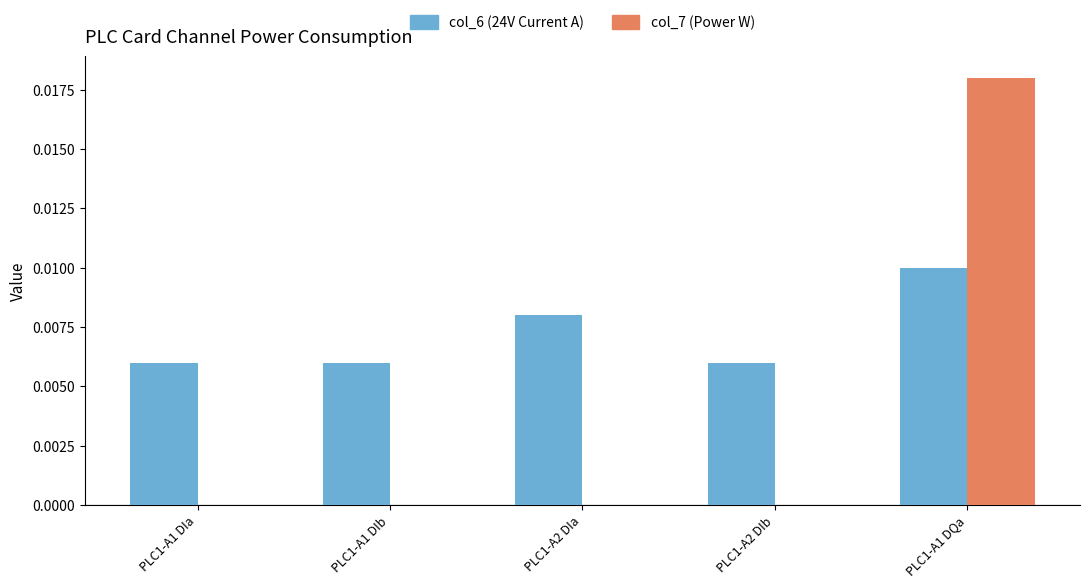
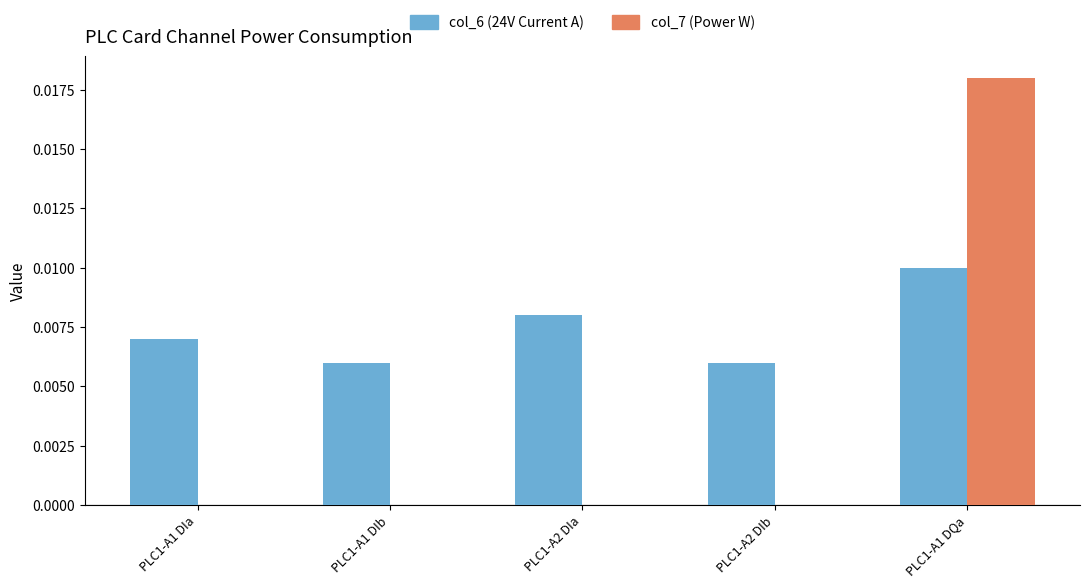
col_6 (24V Current A), PLC1-A1 DIa: 0.006 -> 0.007
